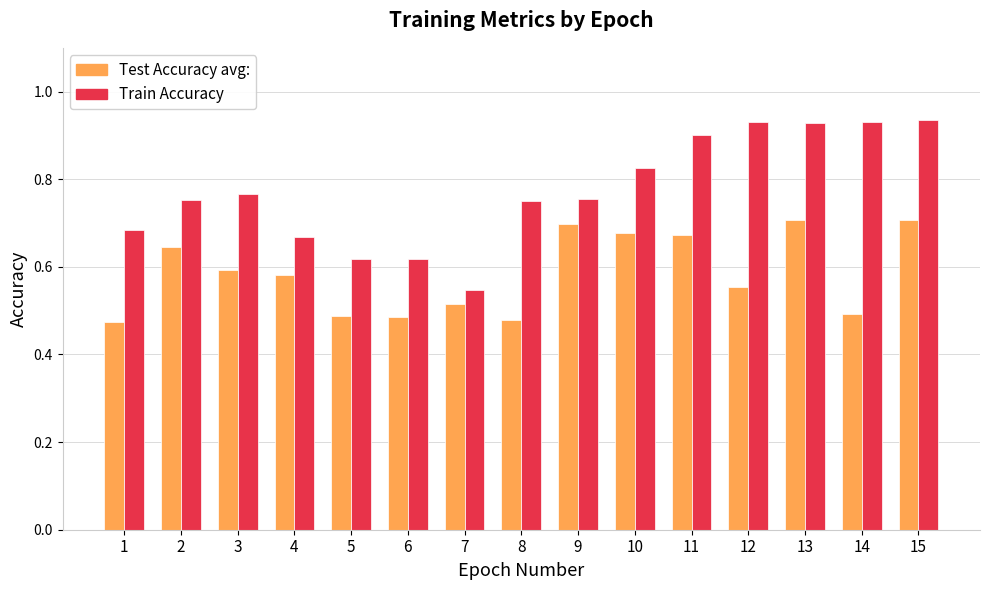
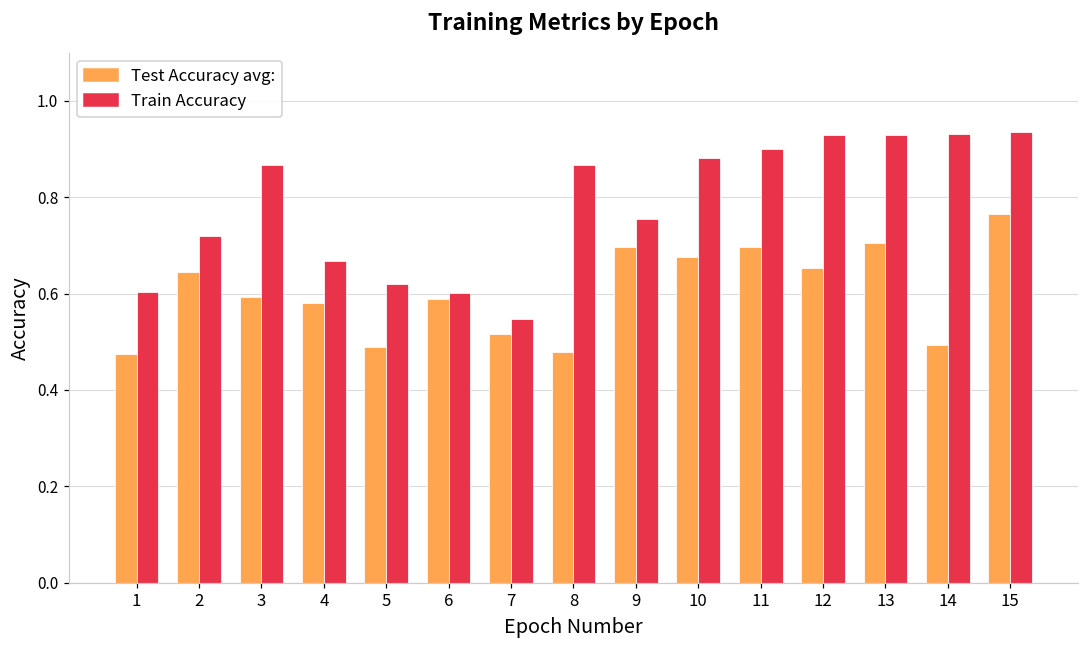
Train Accuracy, 1: 0.68 -> 0.60
Train Accuracy, 2: 0.75 -> 0.72
Train Accuracy, 3: 0.77 -> 0.87
Test Accuracy avg:, 6: 0.49 -> 0.59
Train Accuracy, 6: 0.62 -> 0.60
Train Accuracy, 8: 0.75 -> 0.87
Train Accuracy, 10: 0.83 -> 0.88
Test Accuracy avg:, 11: 0.67 -> 0.70
Test Accuracy avg:, 12: 0.55 -> 0.65
Test Accuracy avg:, 15: 0.71 -> 0.77
